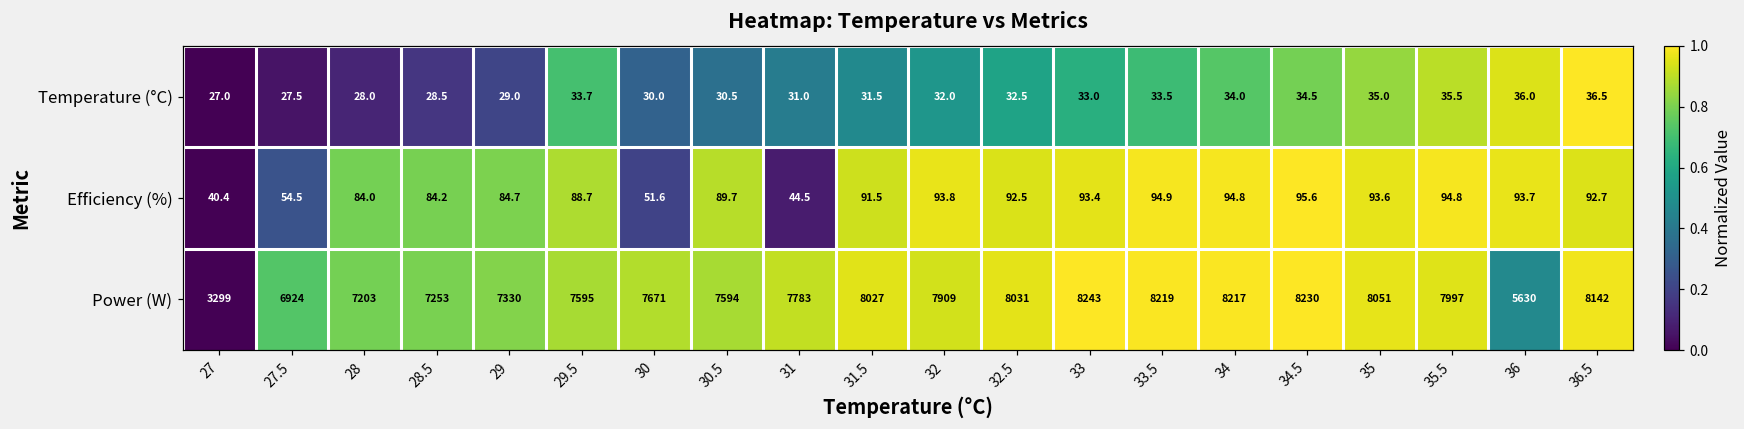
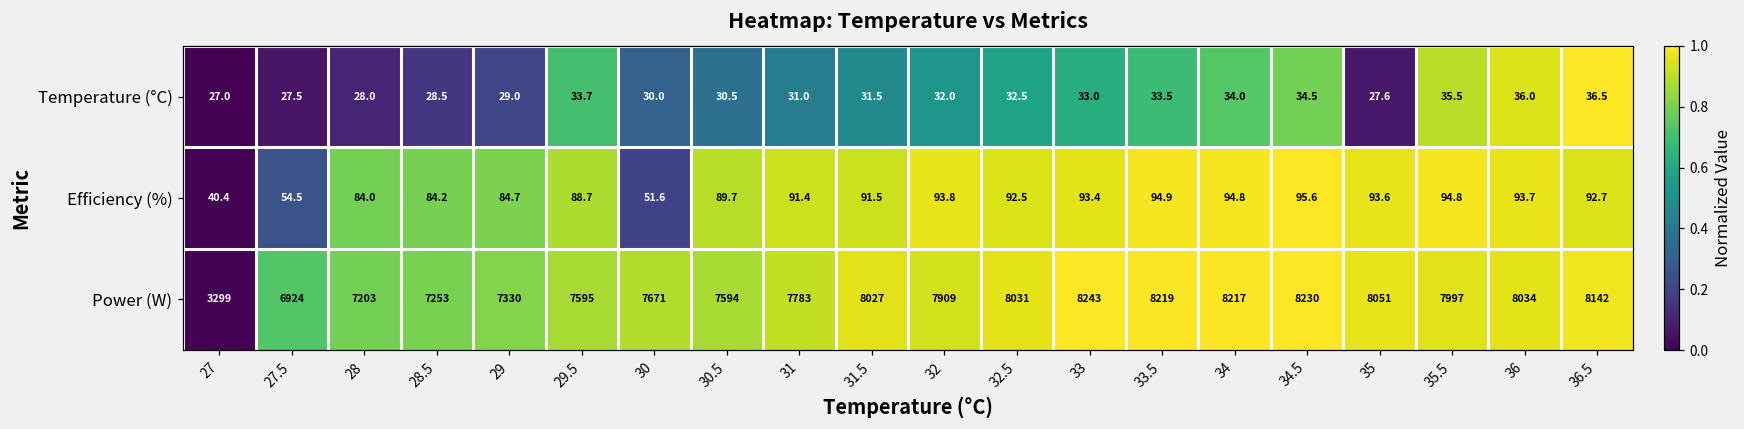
Temperature (°C), 35: 35.0 -> 27.6
Efficiency (%), 31: 44.5 -> 91.4
Power (W), 36: 5630 -> 8034
